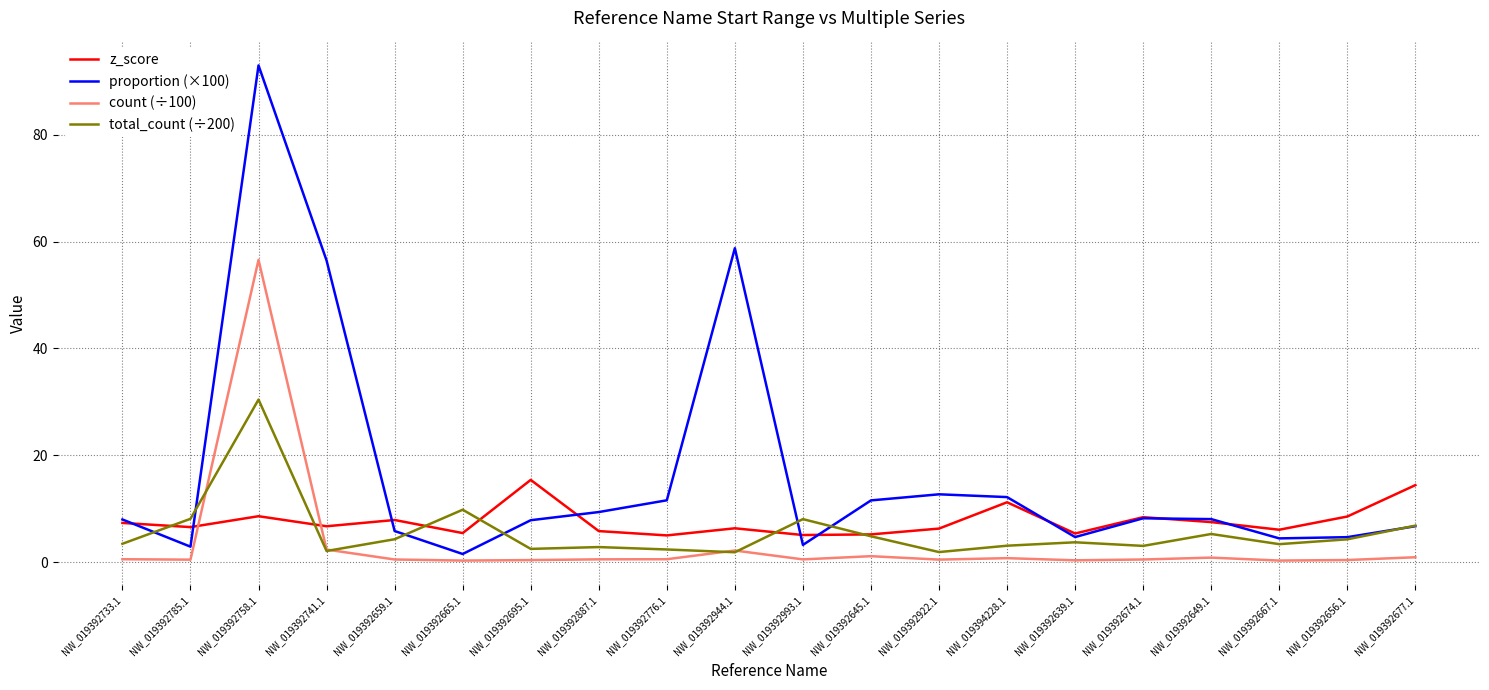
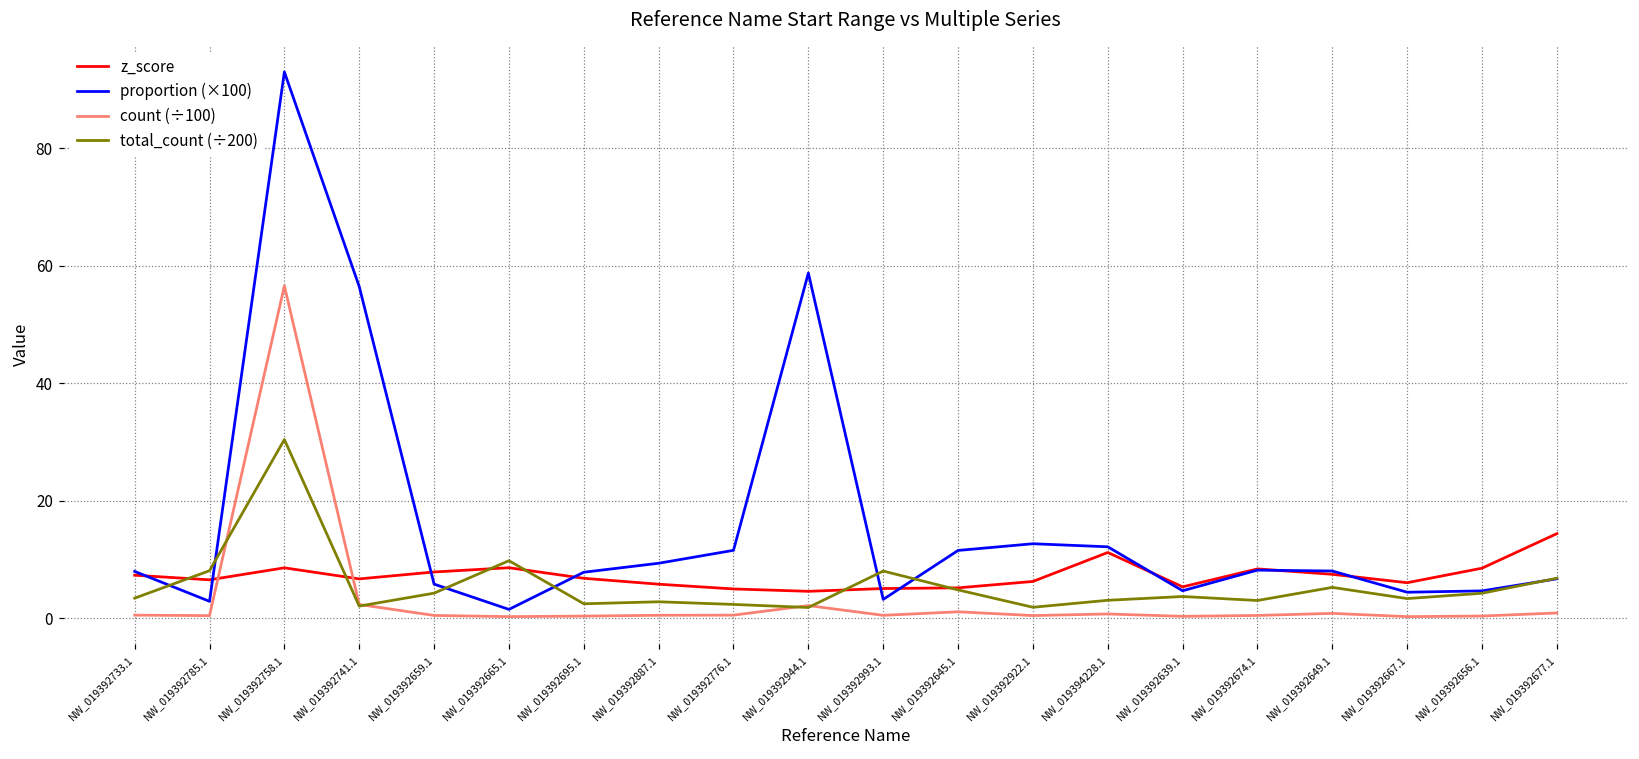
z_score, NW_019392665.1: 5 -> 9
z_score, NW_019392695.1: 15 -> 7
z_score, NW_019392944.1: 6 -> 5
